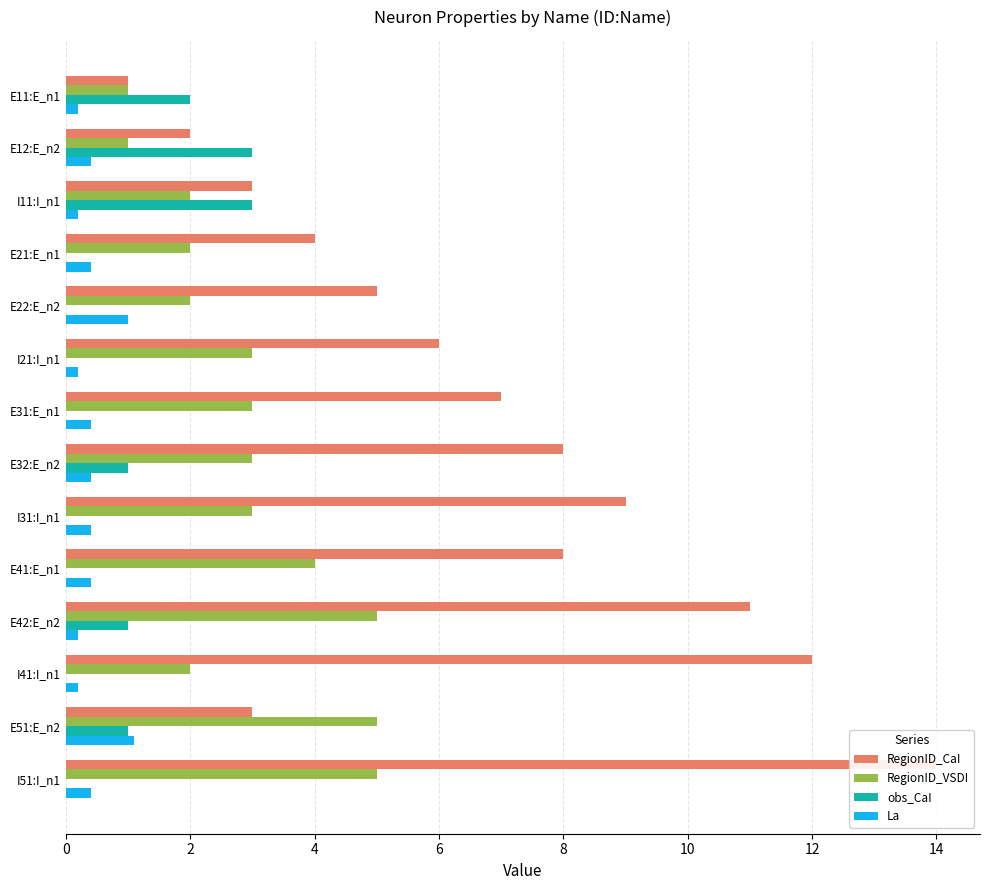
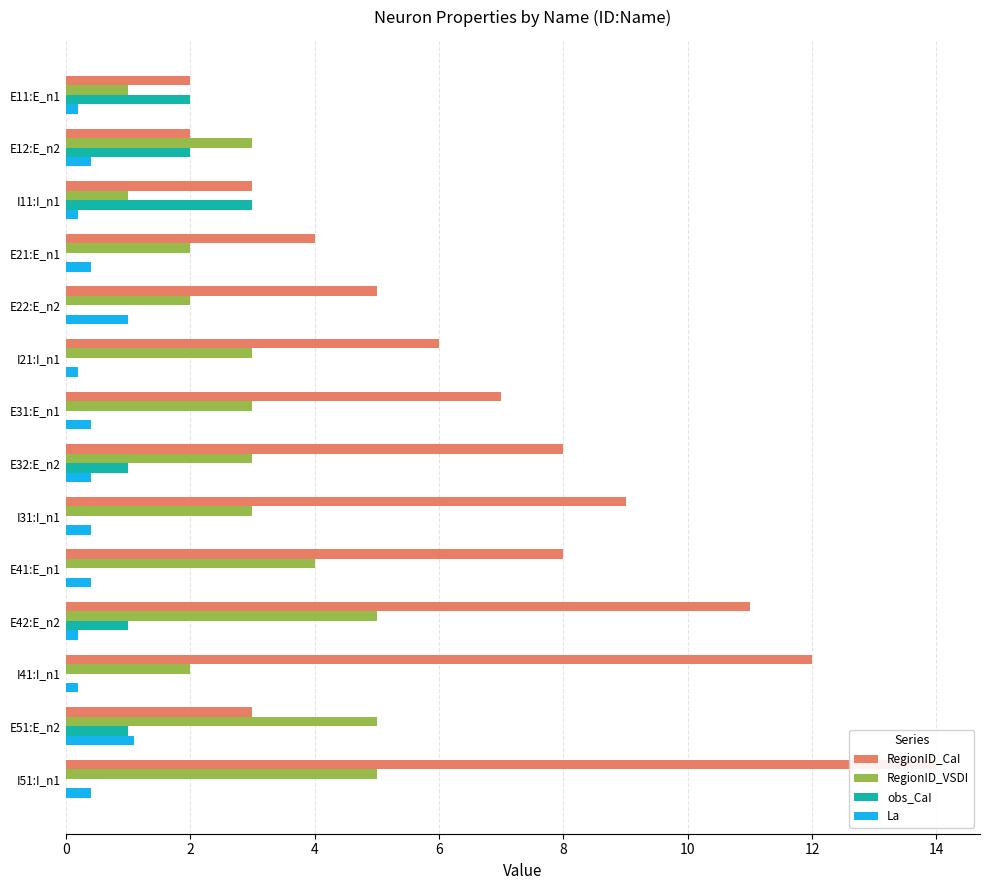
RegionID_CaI, E11:E_n1: 1 -> 2
RegionID_VSDI, E12:E_n2: 1 -> 3
obs_CaI, E12:E_n2: 3 -> 2
RegionID_VSDI, I11:I_n1: 2 -> 1
